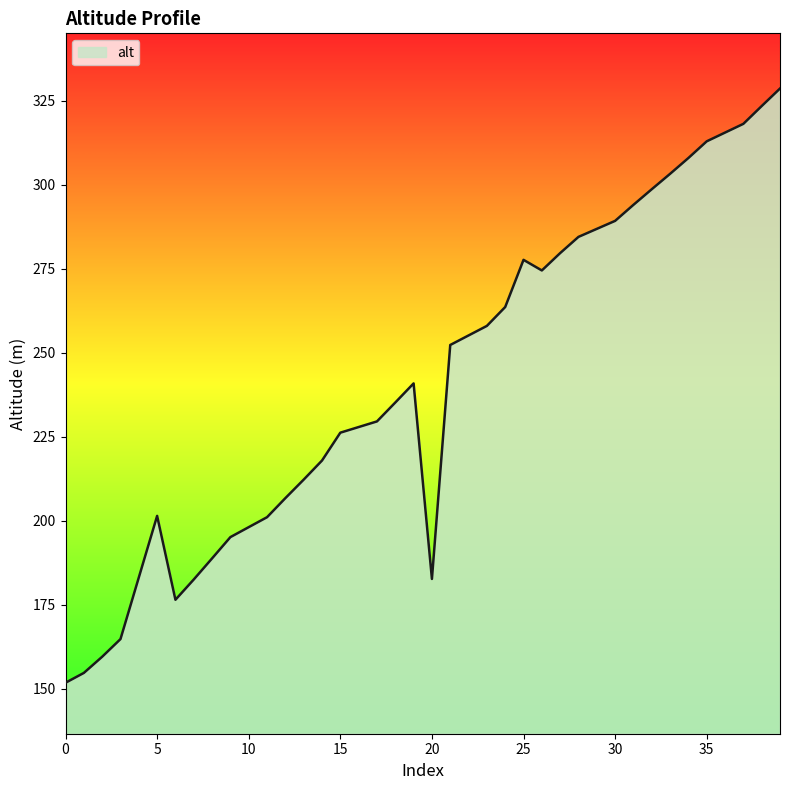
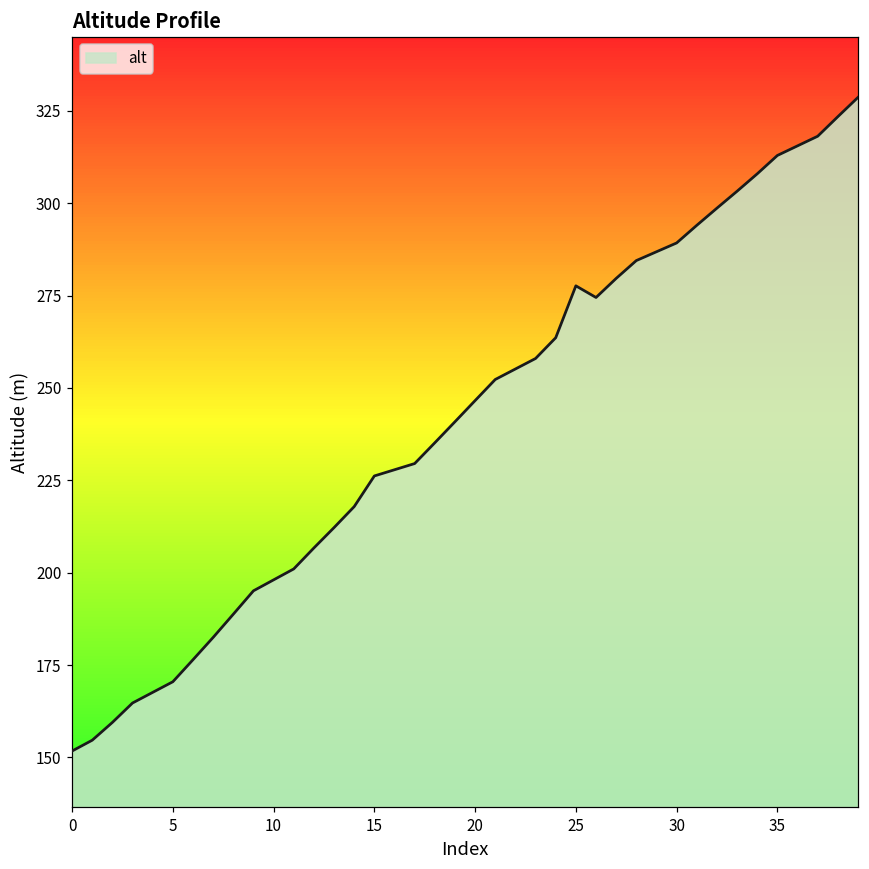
5: 201 -> 170
20: 183 -> 247
